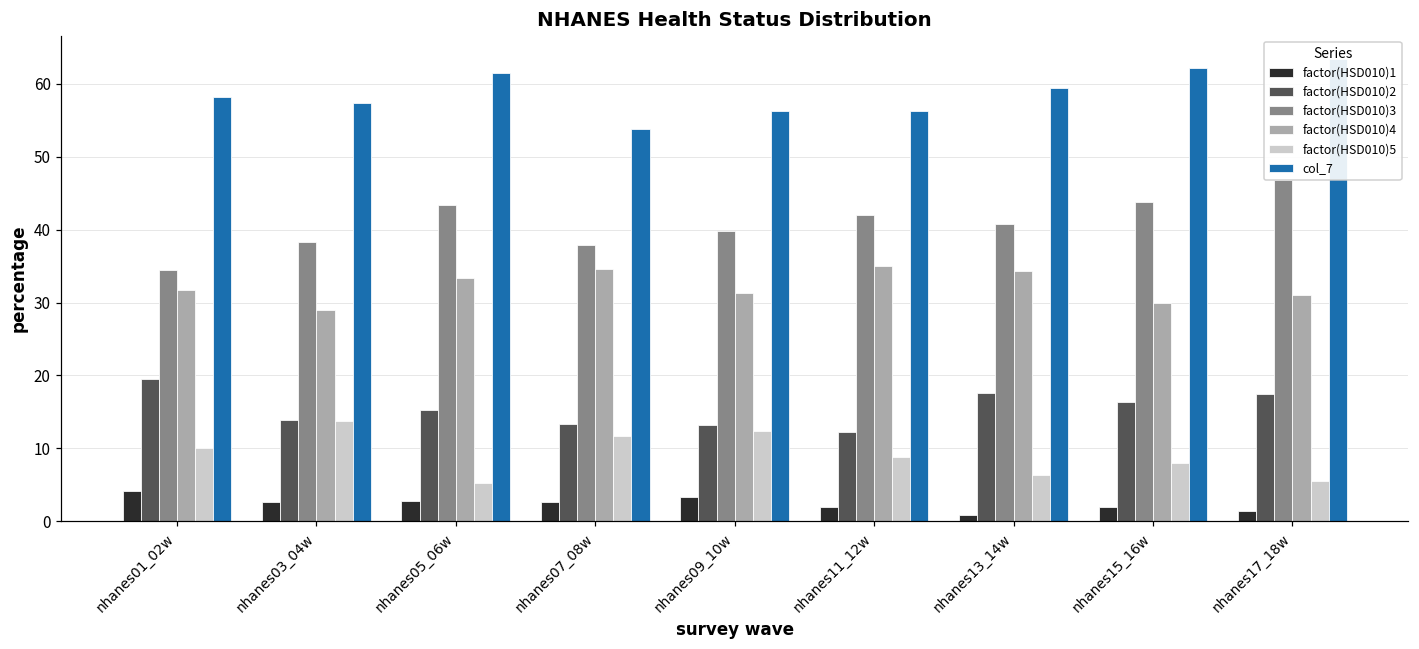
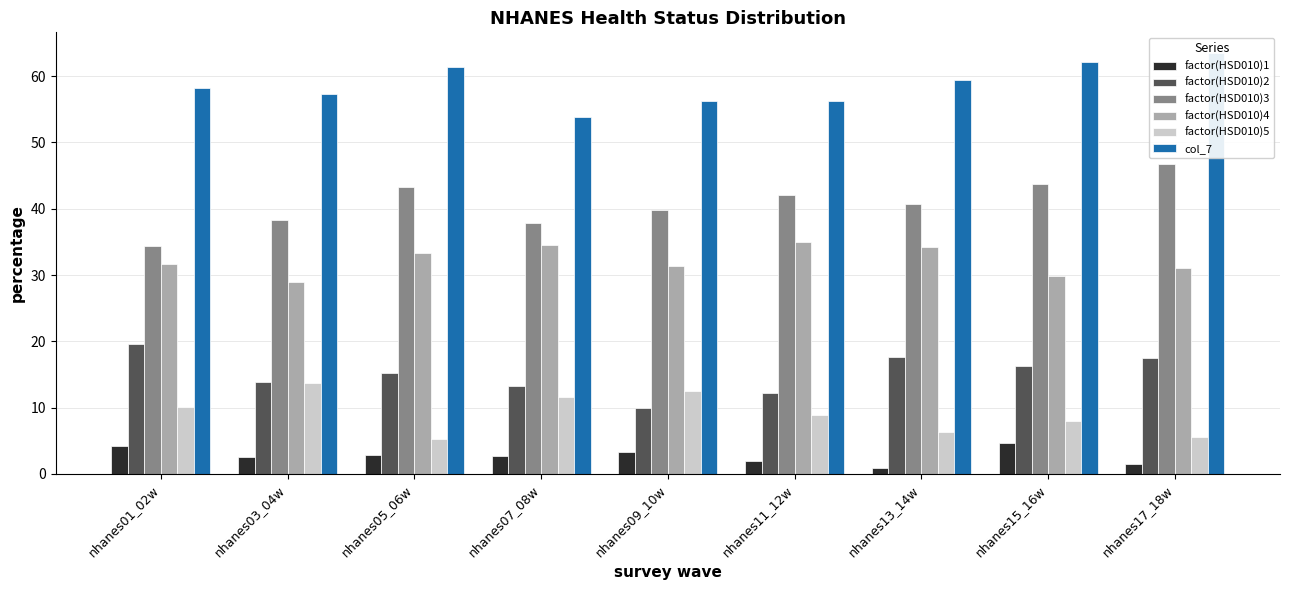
factor(HSD010)2, nhanes09_10w: 13 -> 10
factor(HSD010)1, nhanes15_16w: 2 -> 5
